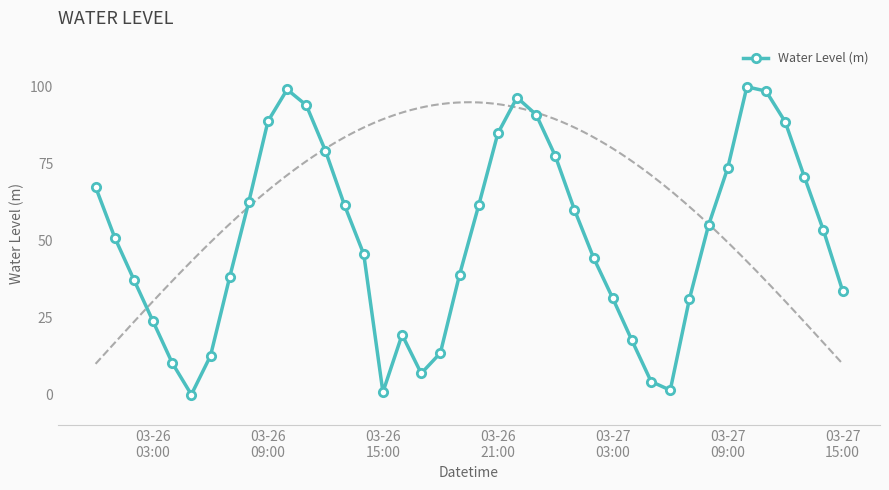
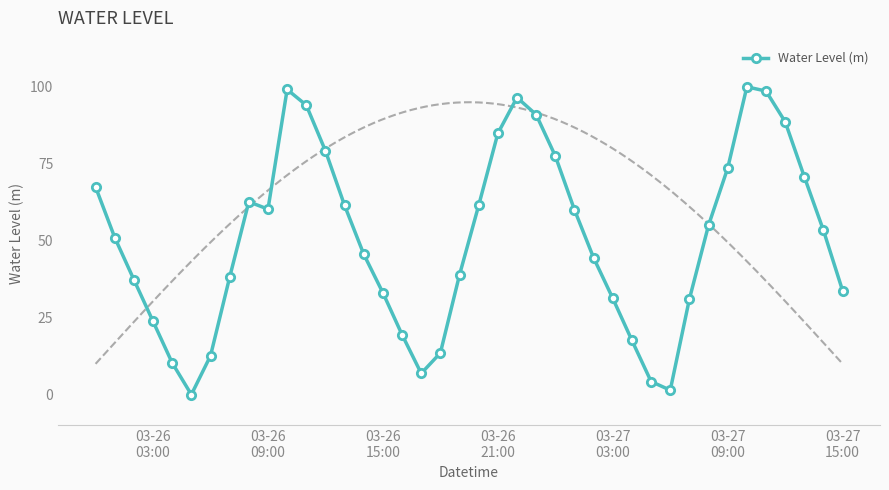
Water Level (m), 03-26 09:00: 89 -> 60
Water Level (m), 03-26 15:00: 1 -> 33
